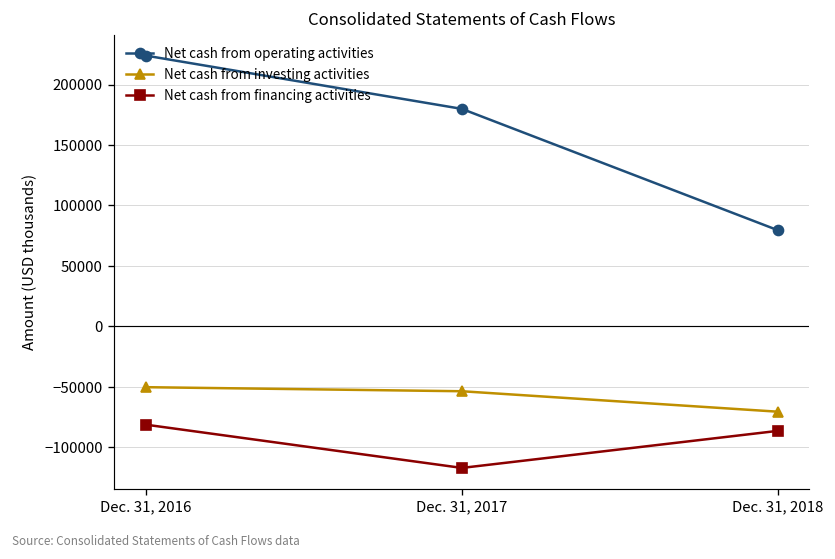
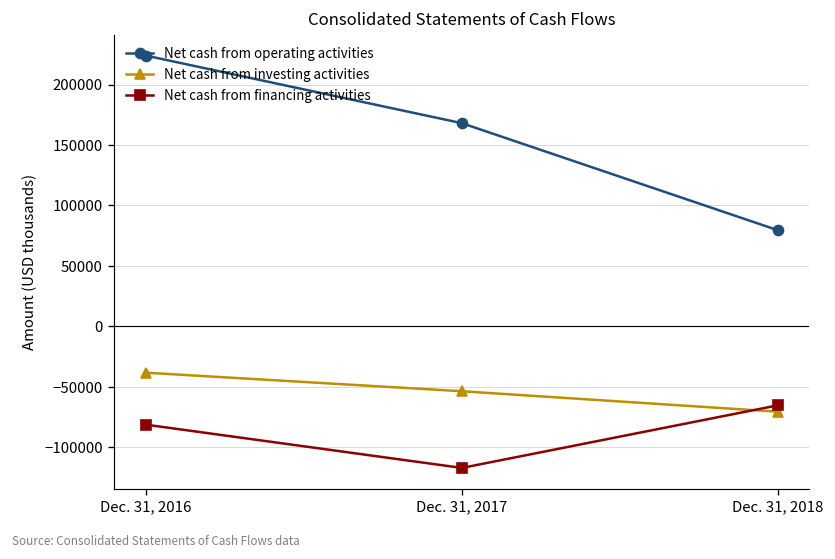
Net cash from investing activities, Dec. 31, 2016: -50000 -> -38000
Net cash from operating activities, Dec. 31, 2017: 180000 -> 168000
Net cash from financing activities, Dec. 31, 2018: -86000 -> -65000
